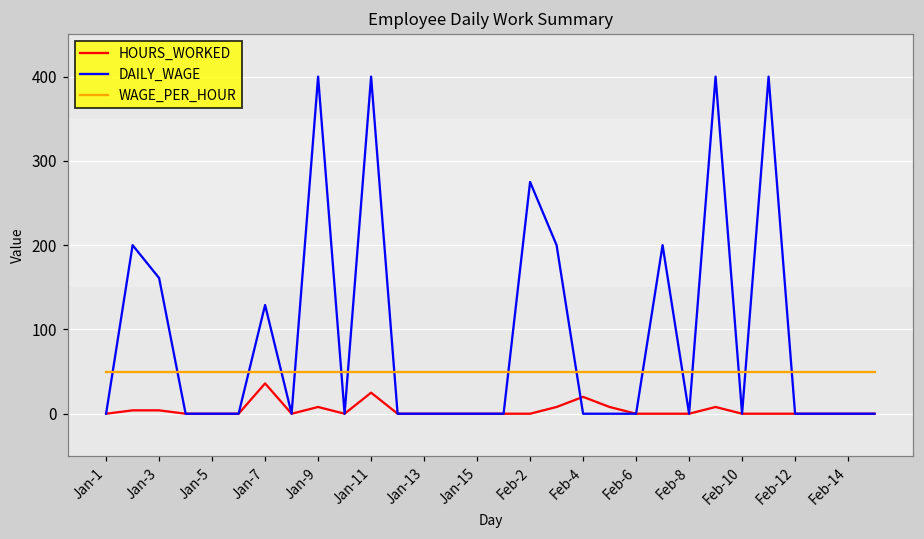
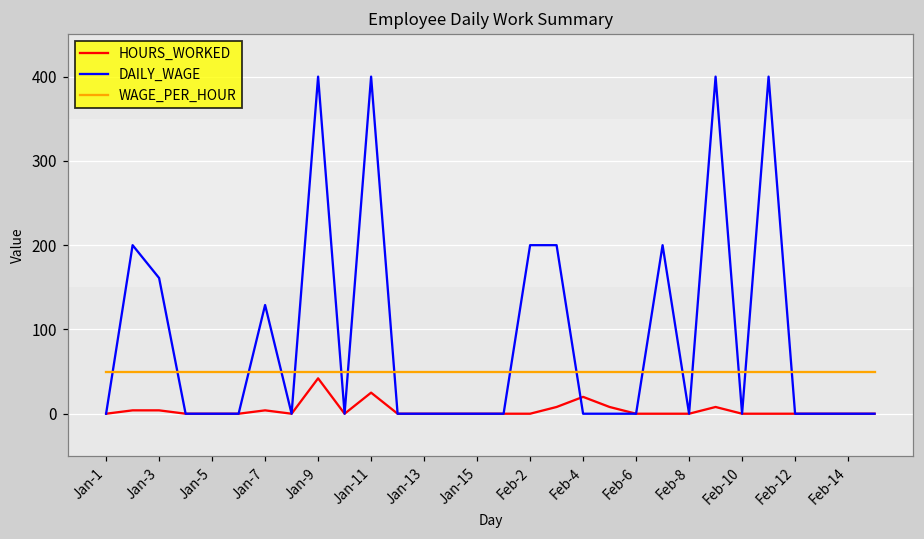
HOURS_WORKED, Jan-7: 40 -> 0
HOURS_WORKED, Jan-9: 10 -> 40
DAILY_WAGE, Feb-2: 280 -> 200
